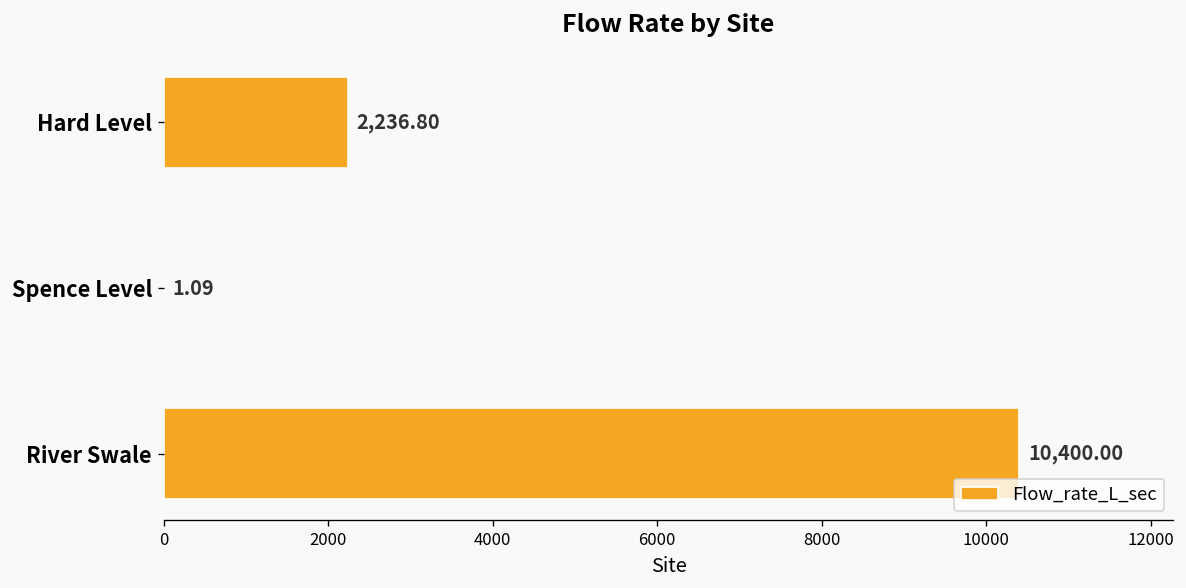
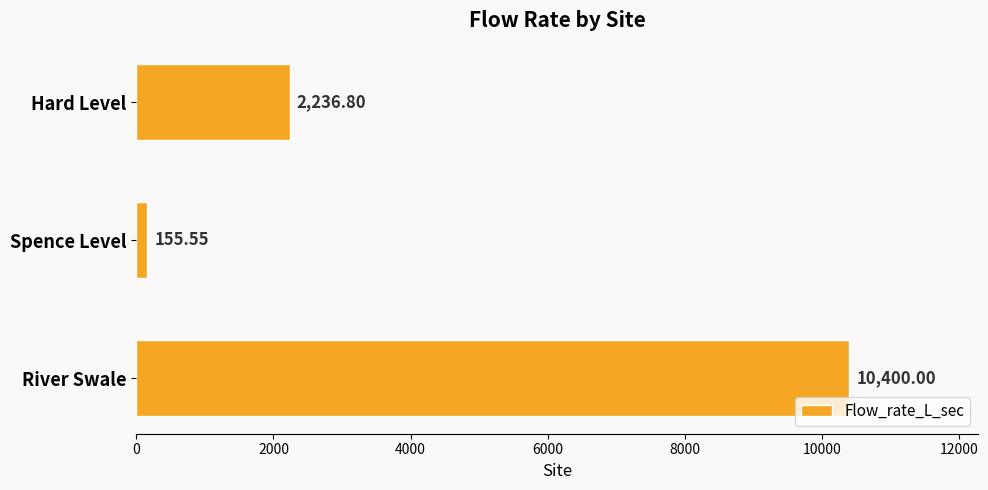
Spence Level: 1.09 -> 155.55
